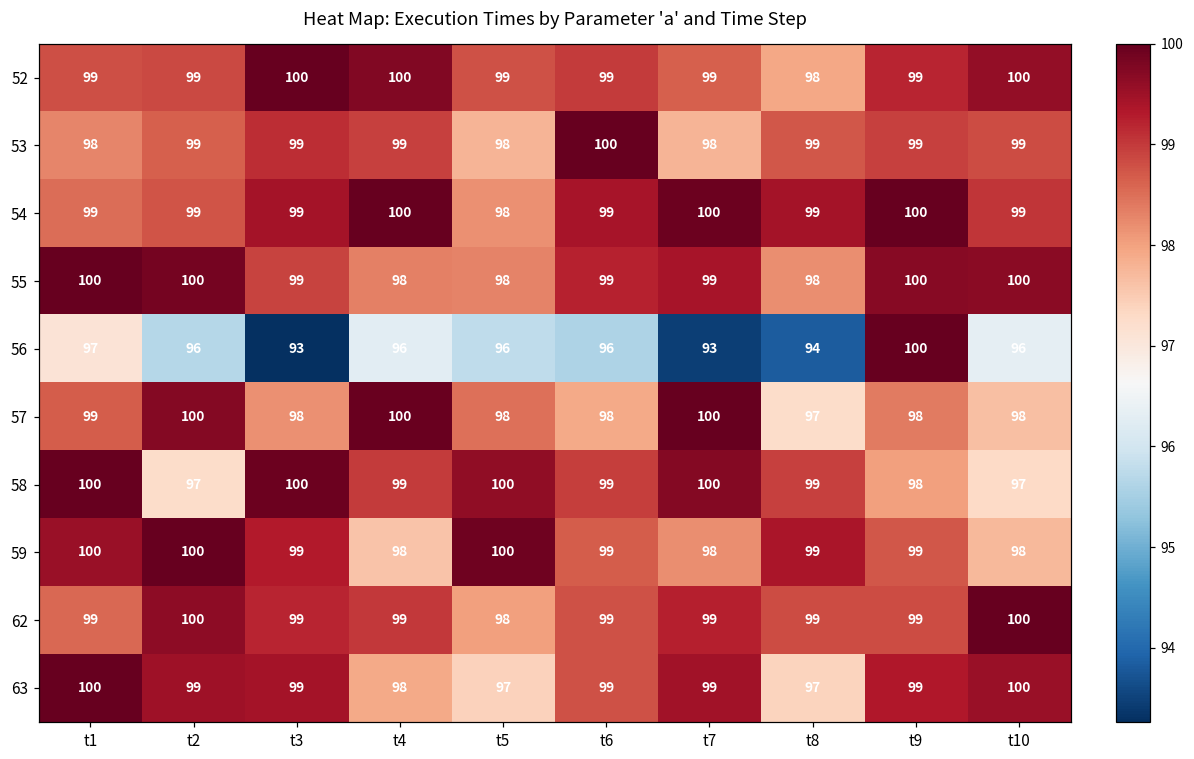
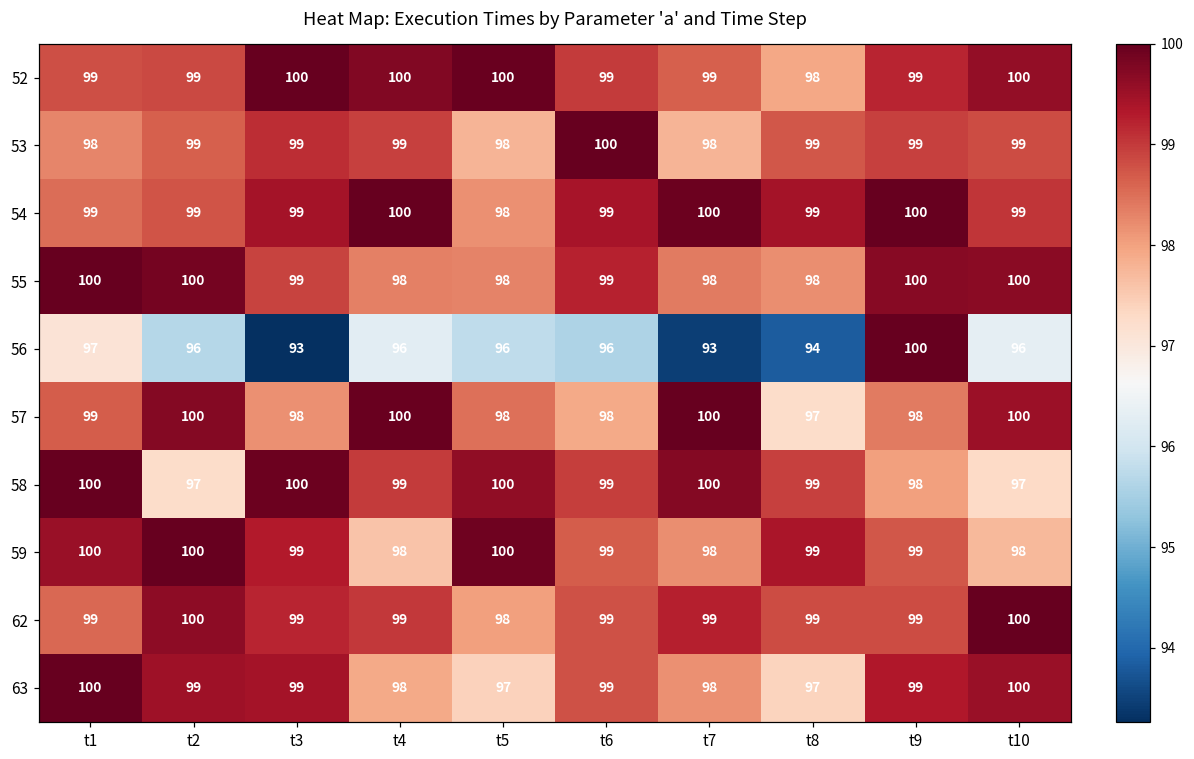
52, t5: 99 -> 100
55, t7: 99 -> 98
57, t10: 98 -> 100
63, t7: 99 -> 98
